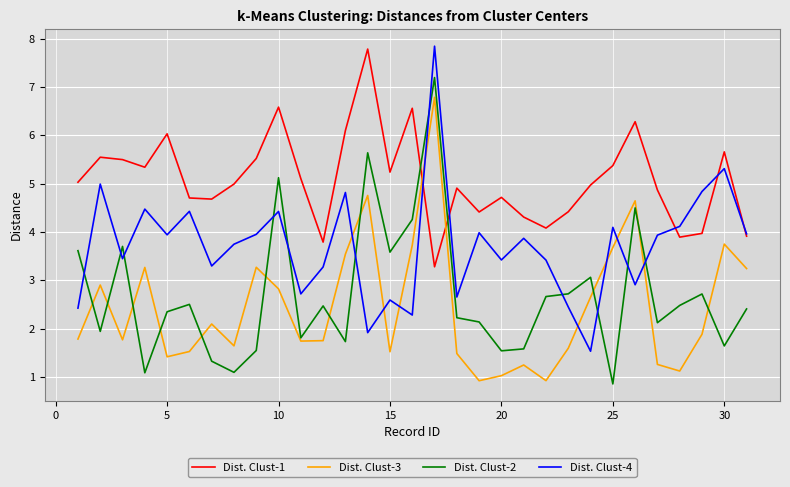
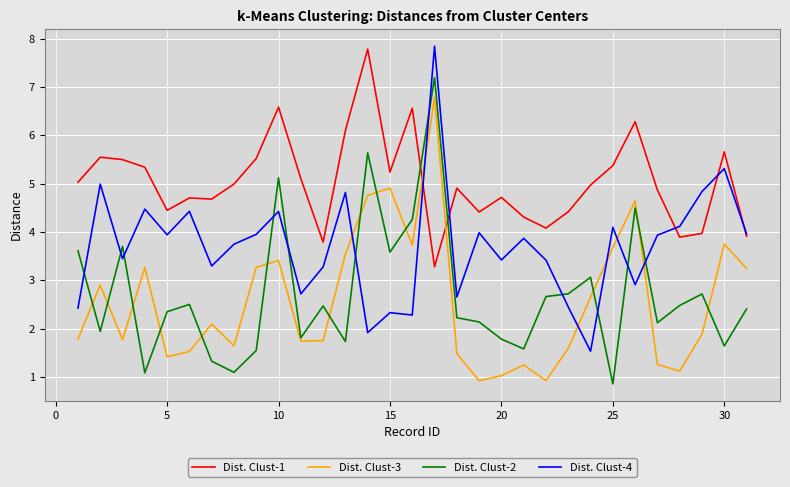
Dist. Clust-1, 5: 6.0 -> 4.4
Dist. Clust-3, 10: 2.8 -> 3.4
Dist. Clust-3, 15: 1.5 -> 4.9
Dist. Clust-4, 15: 2.6 -> 2.3
Dist. Clust-2, 20: 1.5 -> 1.8
